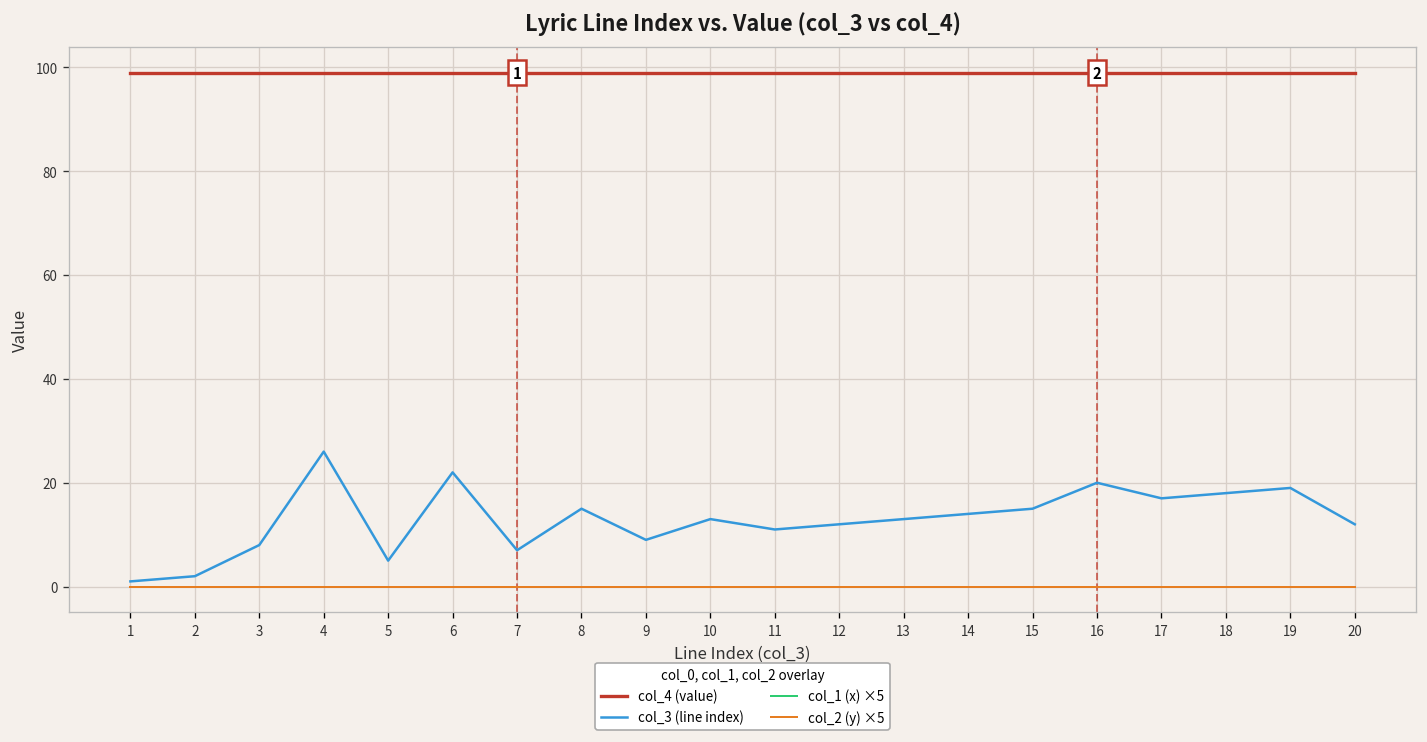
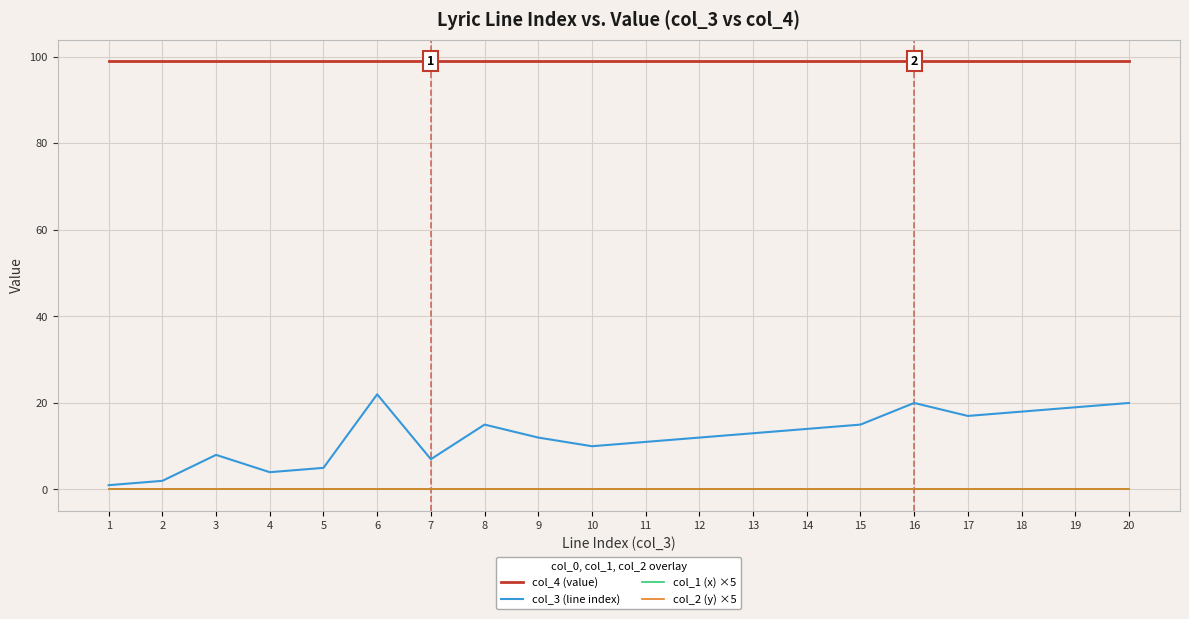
col_3 (line index), 4: 26 -> 4
col_3 (line index), 9: 9 -> 12
col_3 (line index), 10: 13 -> 10
col_3 (line index), 20: 12 -> 20
